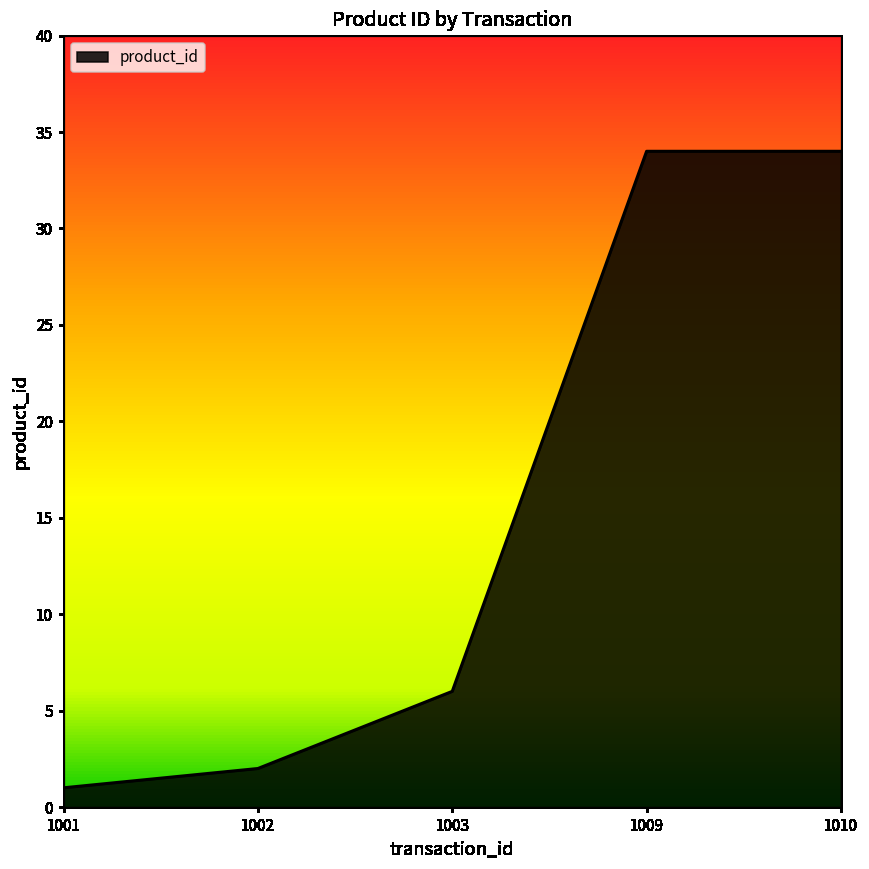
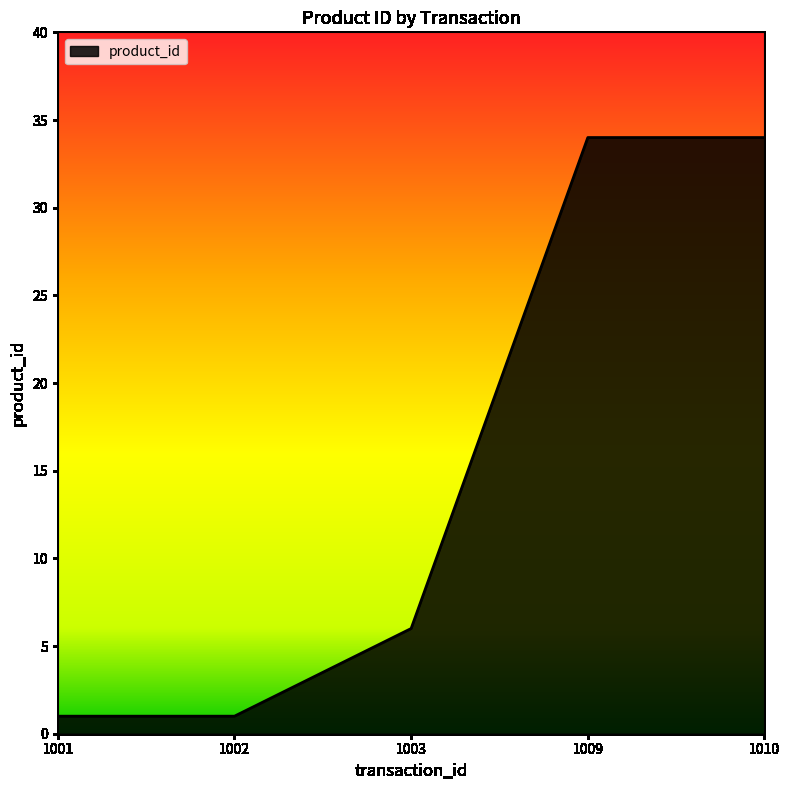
1002: 2 -> 1
